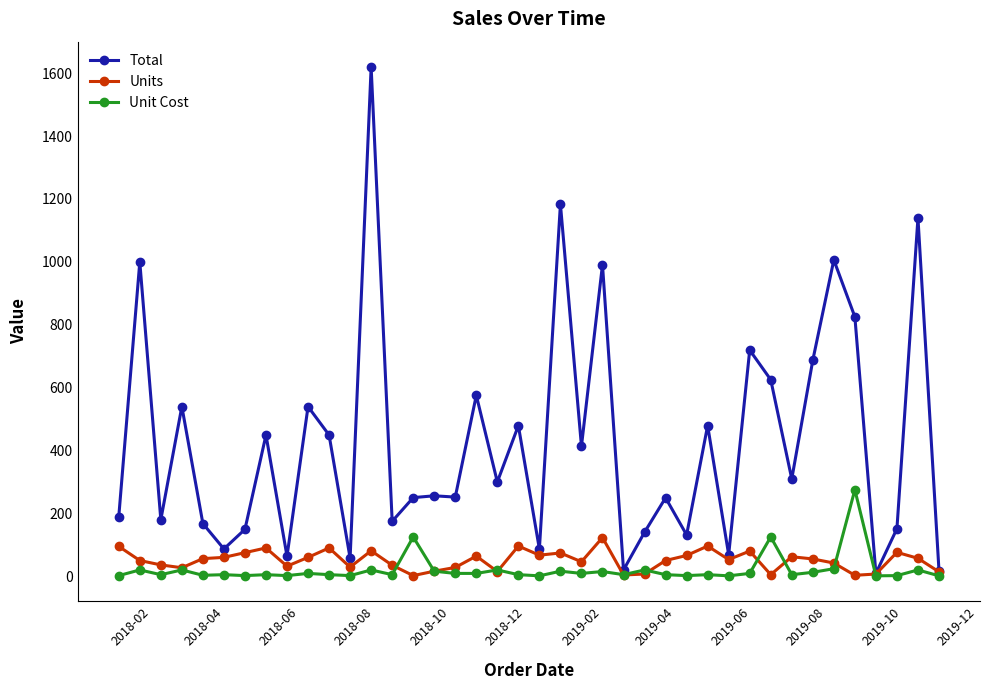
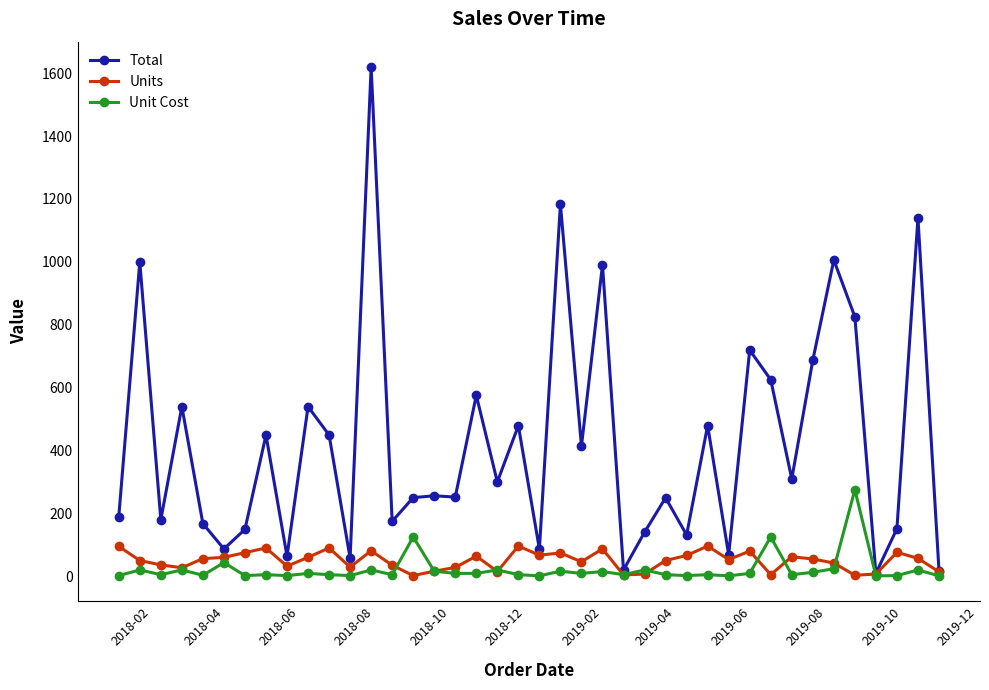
Unit Cost, 2018-04: 0 -> 40
Units, 2019-02: 120 -> 90
